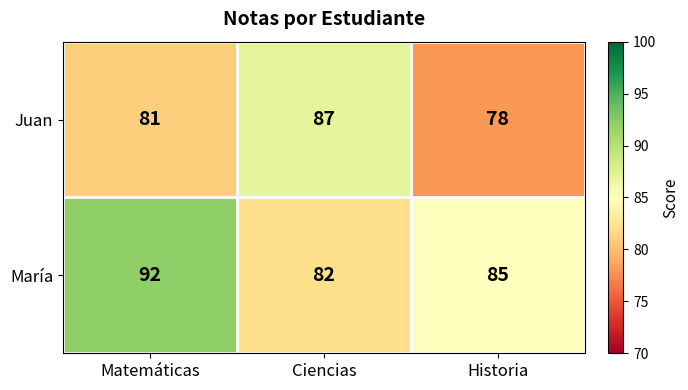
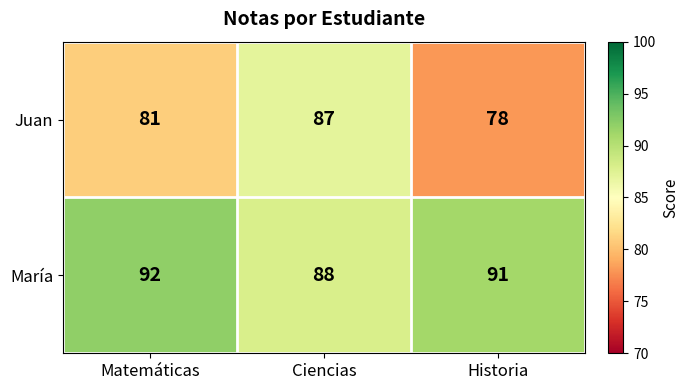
María, Ciencias: 82 -> 88
María, Historia: 85 -> 91
